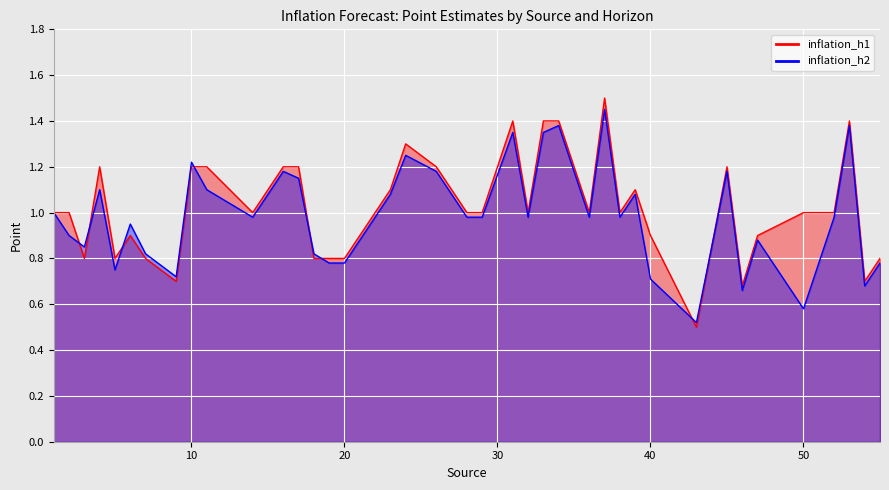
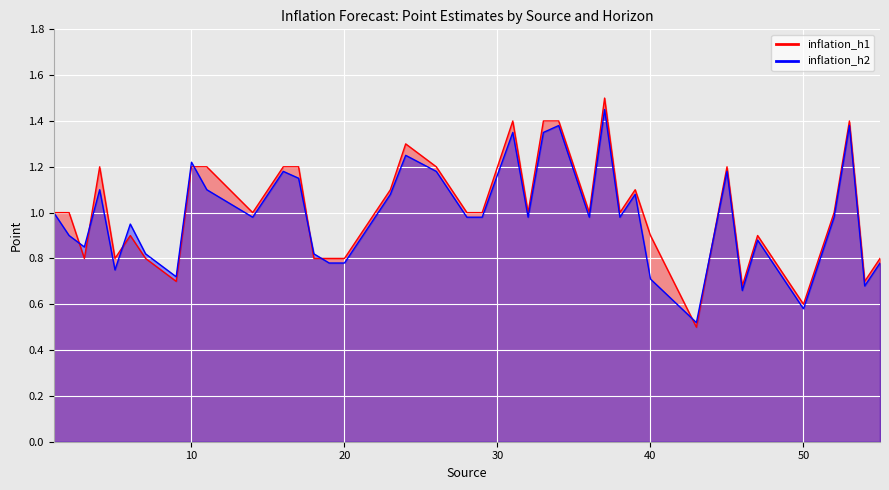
inflation_h1, 50: 1.0 -> 0.6
